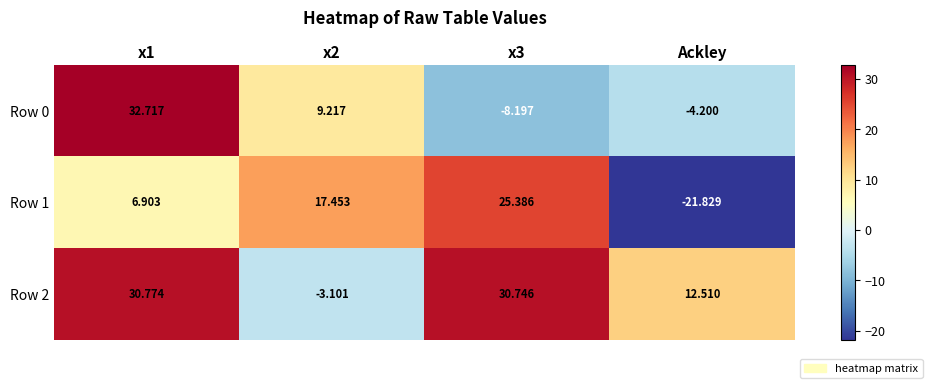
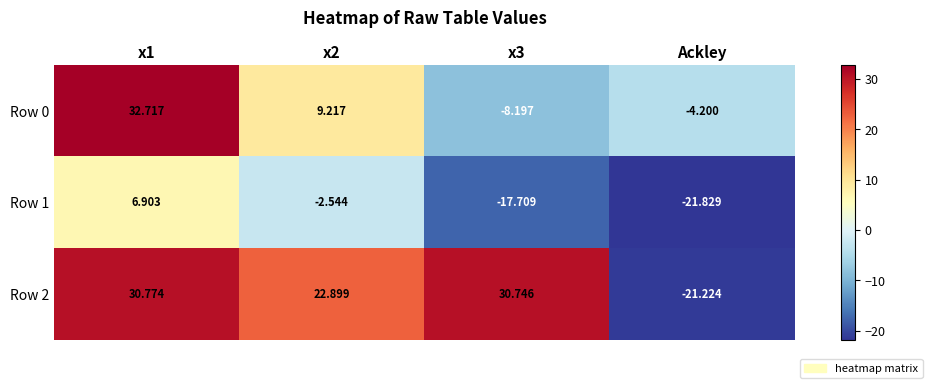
Row 1, x2: 17.453 -> -2.544
Row 1, x3: 25.386 -> -17.709
Row 2, x2: -3.101 -> 22.899
Row 2, Ackley: 12.510 -> -21.224
